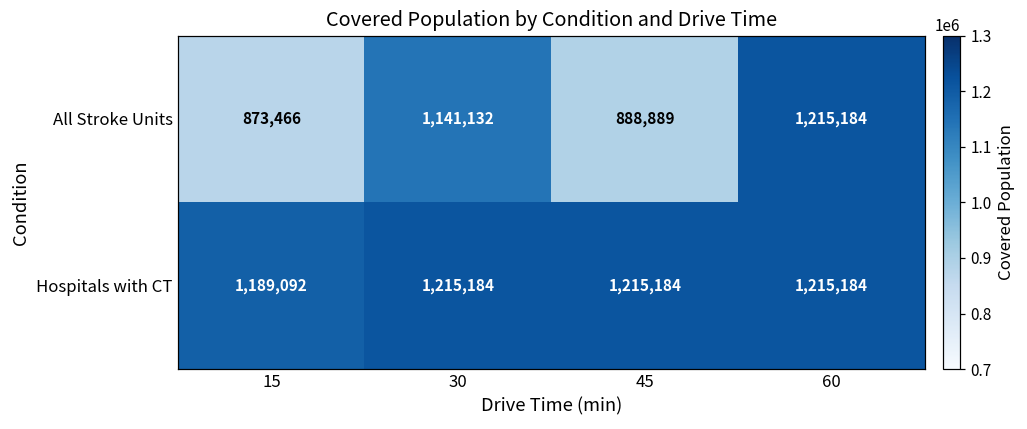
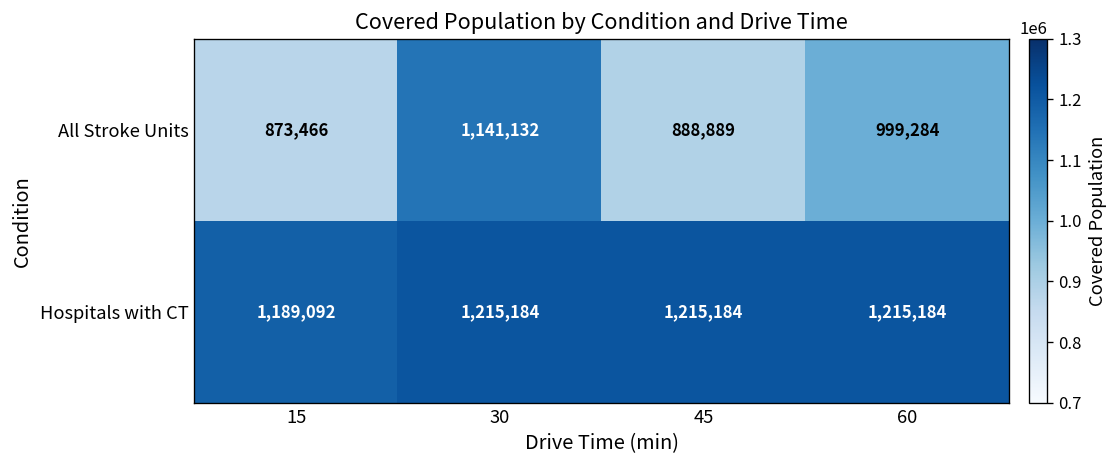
All Stroke Units, 60: 1,215,184 -> 999,284
